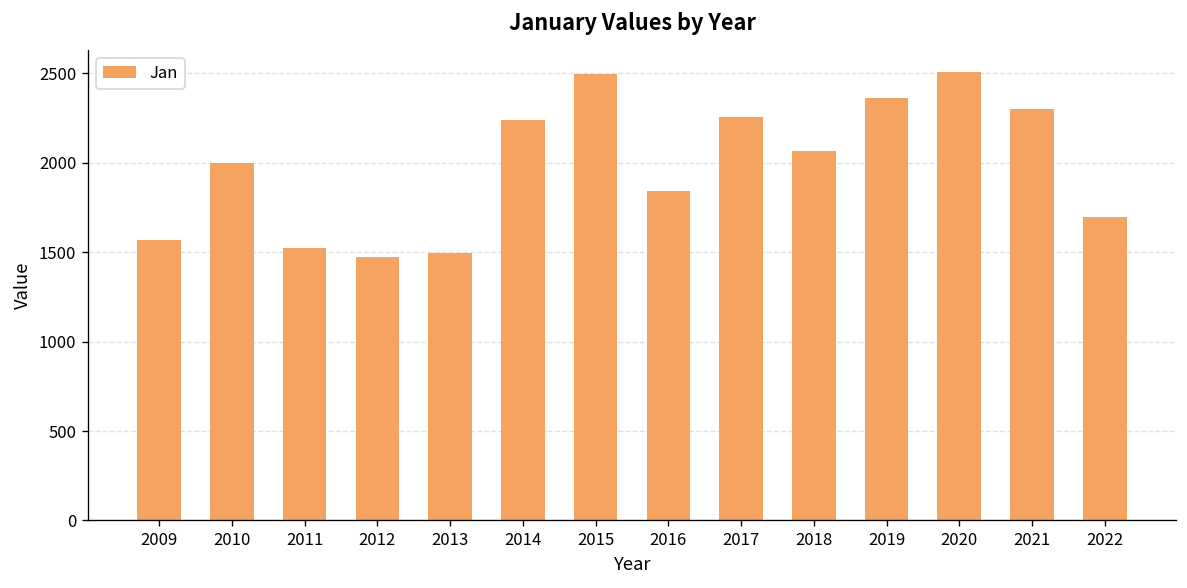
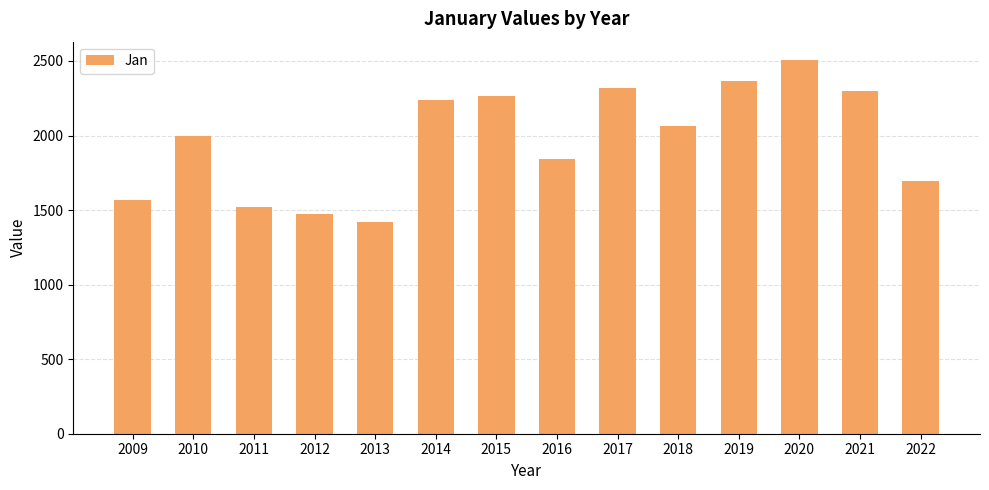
2013: 1500 -> 1420
2015: 2490 -> 2260
2017: 2260 -> 2320
